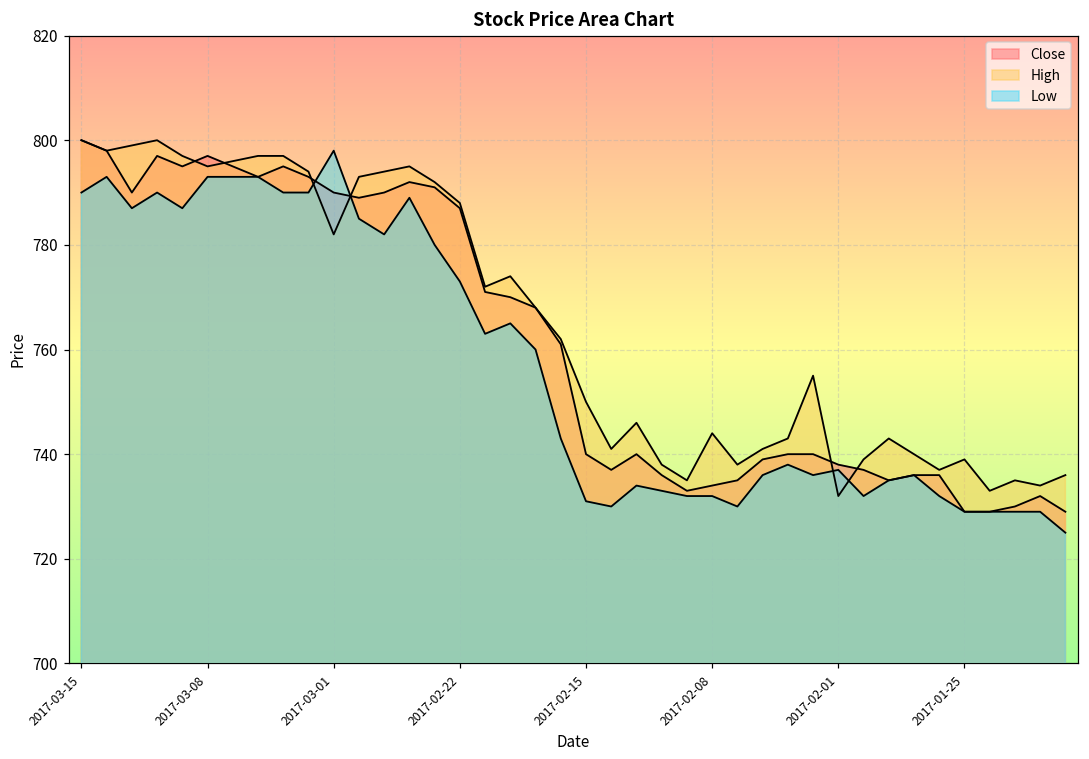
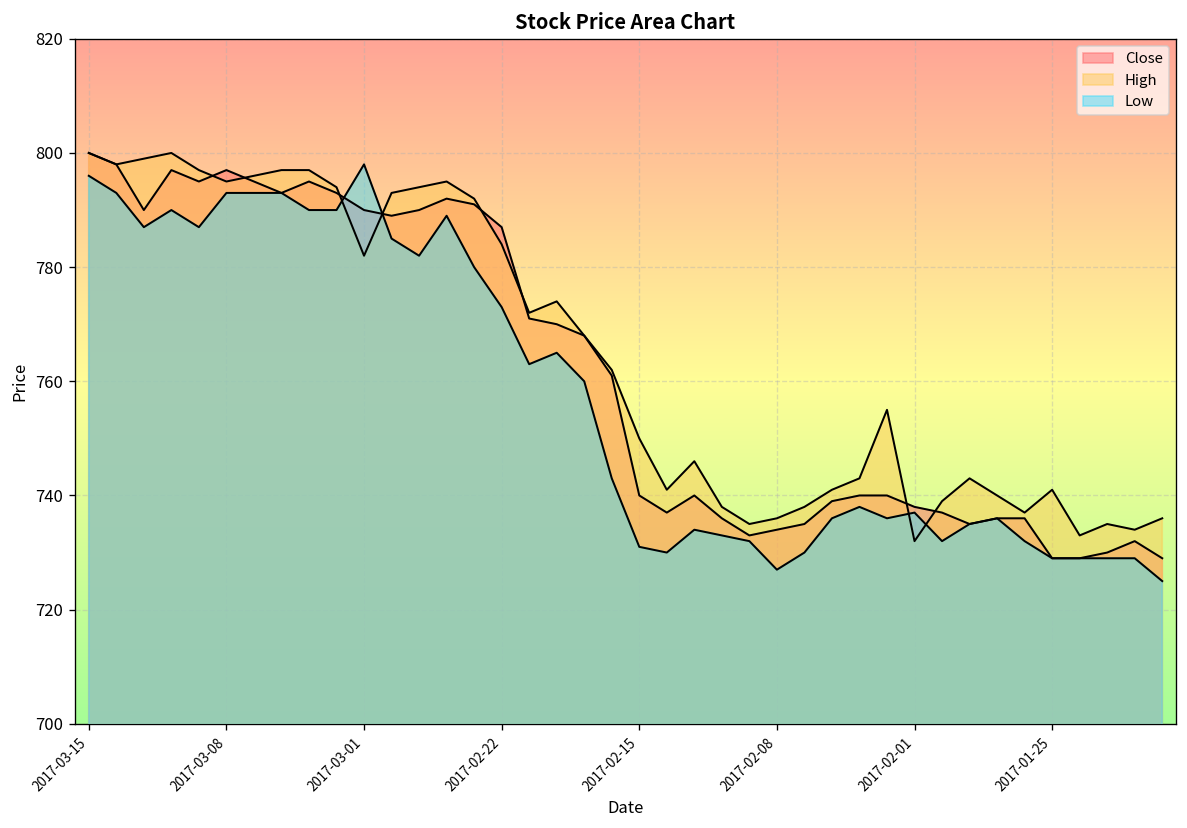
Low, 2017-03-15: 790 -> 796
High, 2017-02-22: 788 -> 784
High, 2017-02-08: 744 -> 736
Low, 2017-02-08: 732 -> 727
High, 2017-01-25: 739 -> 741
